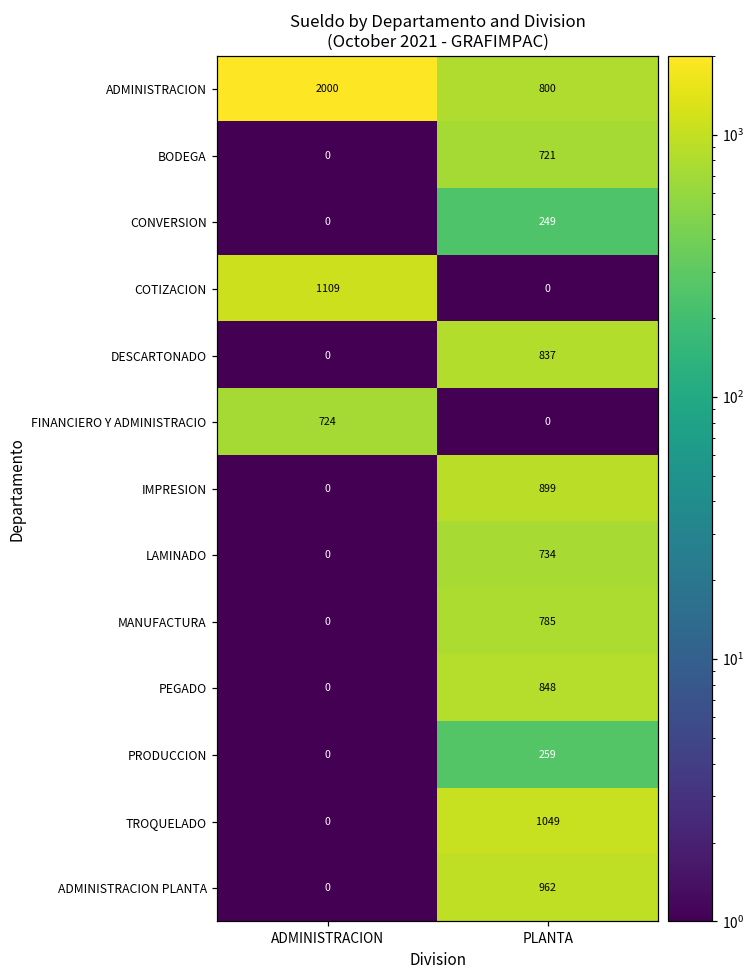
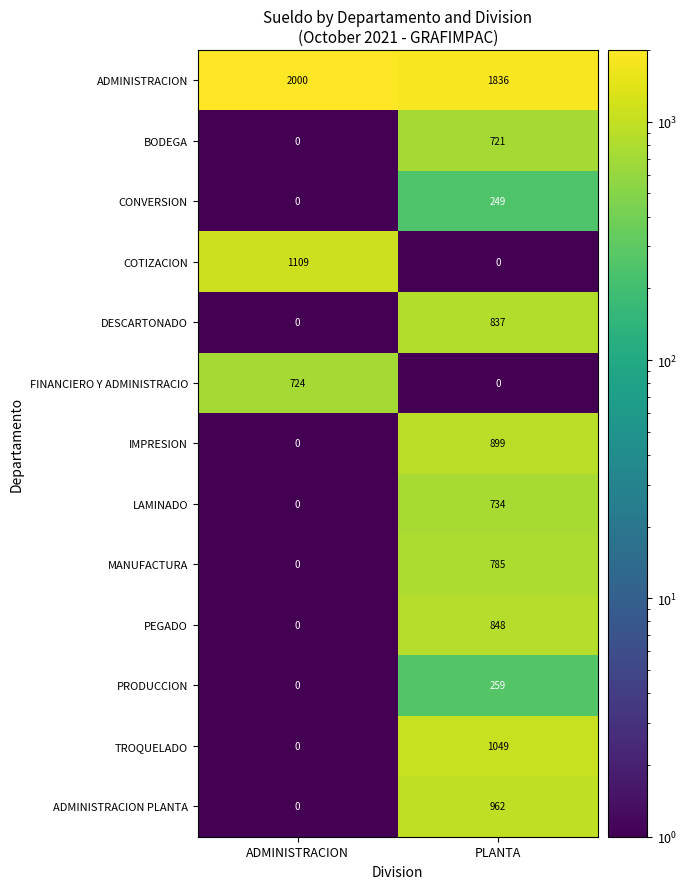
ADMINISTRACION, PLANTA: 800 -> 1836
